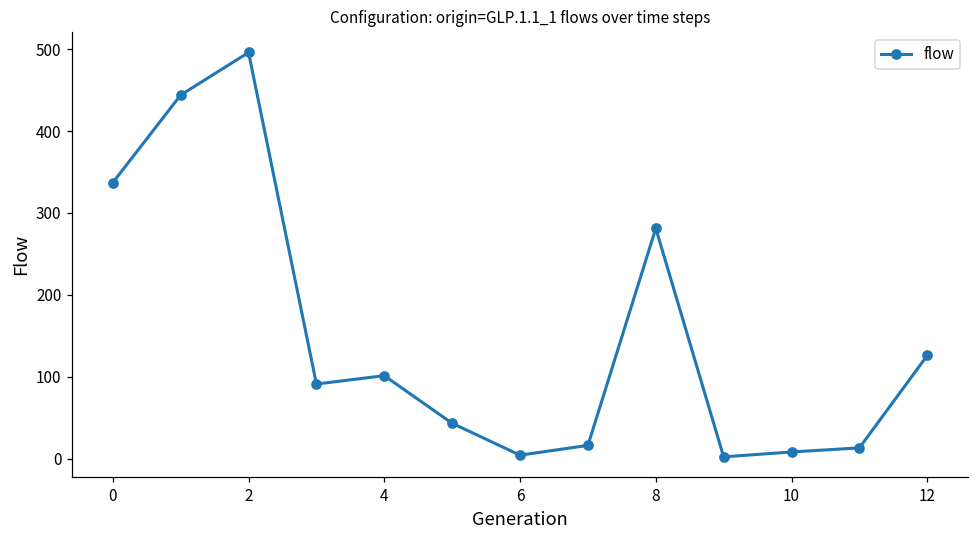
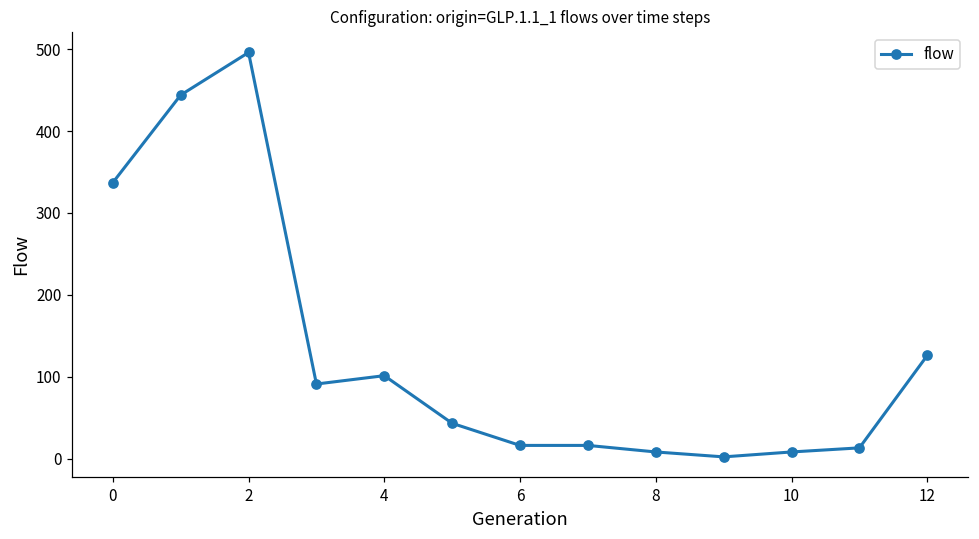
6: 0 -> 20
8: 280 -> 10
